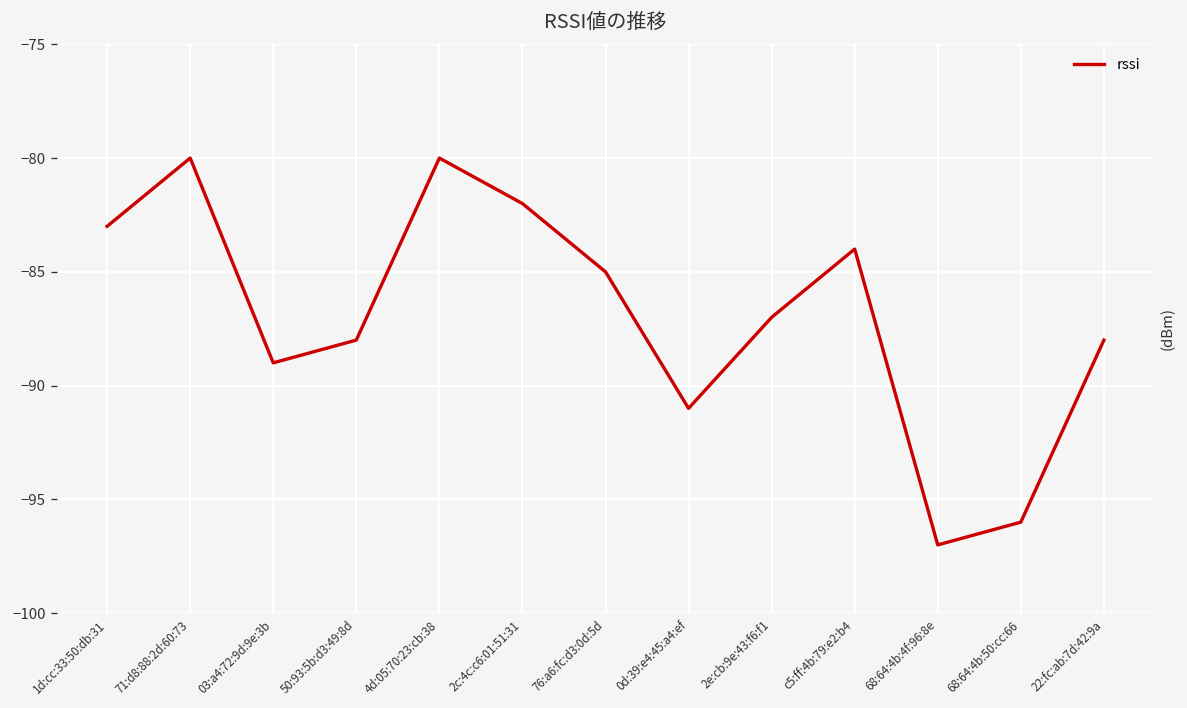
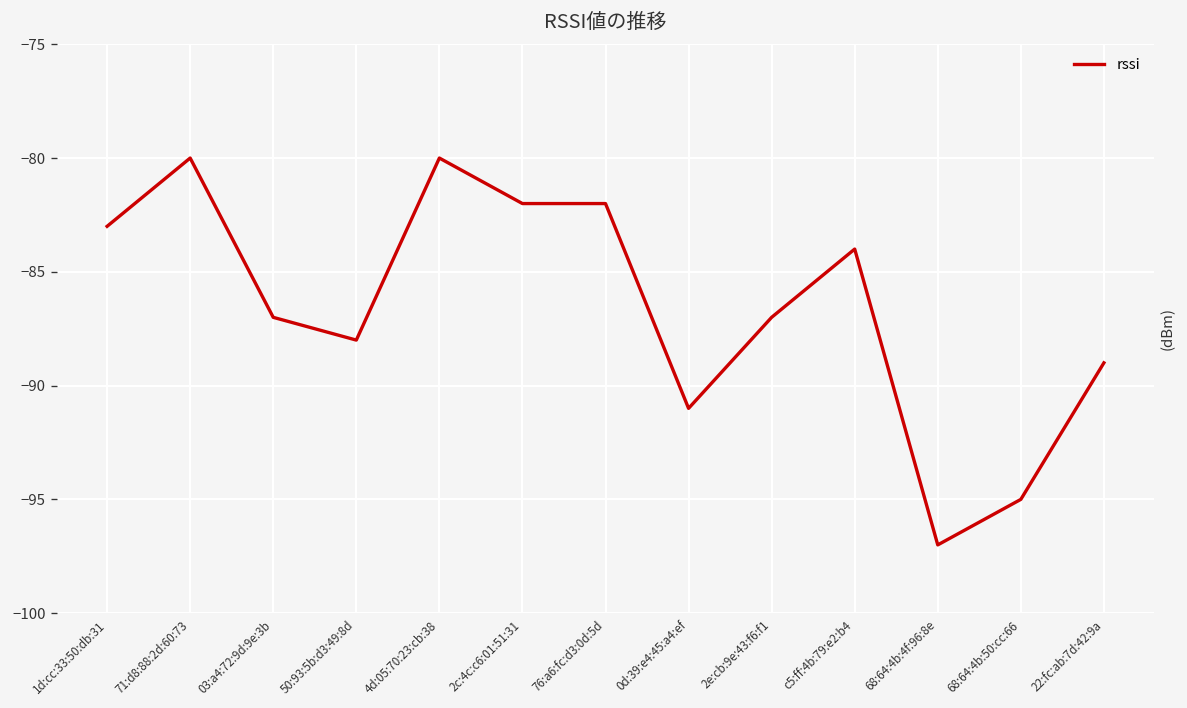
03:a4:72:9d:9e:3b: -89 -> -87
76:a6:fc:d3:0d:5d: -85 -> -82
68:64:4b:50:cc:66: -96 -> -95
22:fc:ab:7d:42:9a: -88 -> -89
